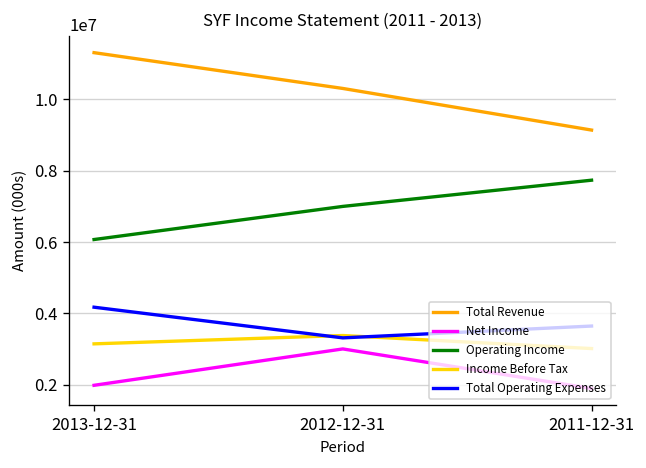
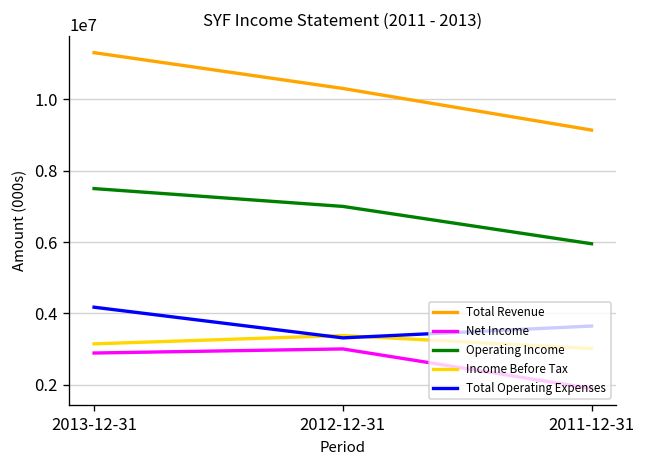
Net Income, 2013-12-31: 2000000 -> 2900000
Operating Income, 2013-12-31: 6100000 -> 7500000
Operating Income, 2011-12-31: 7700000 -> 6000000
